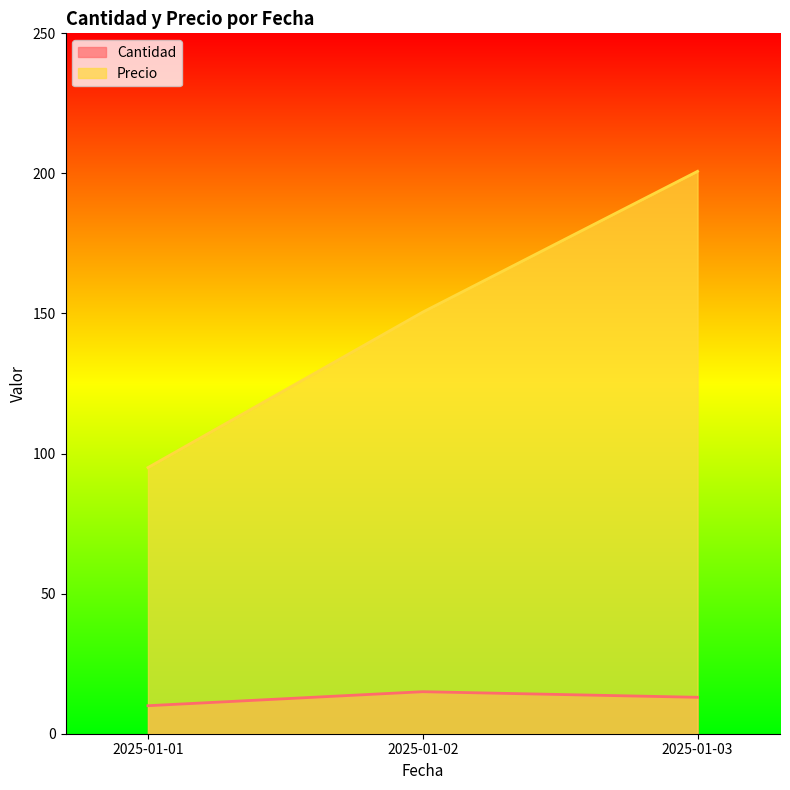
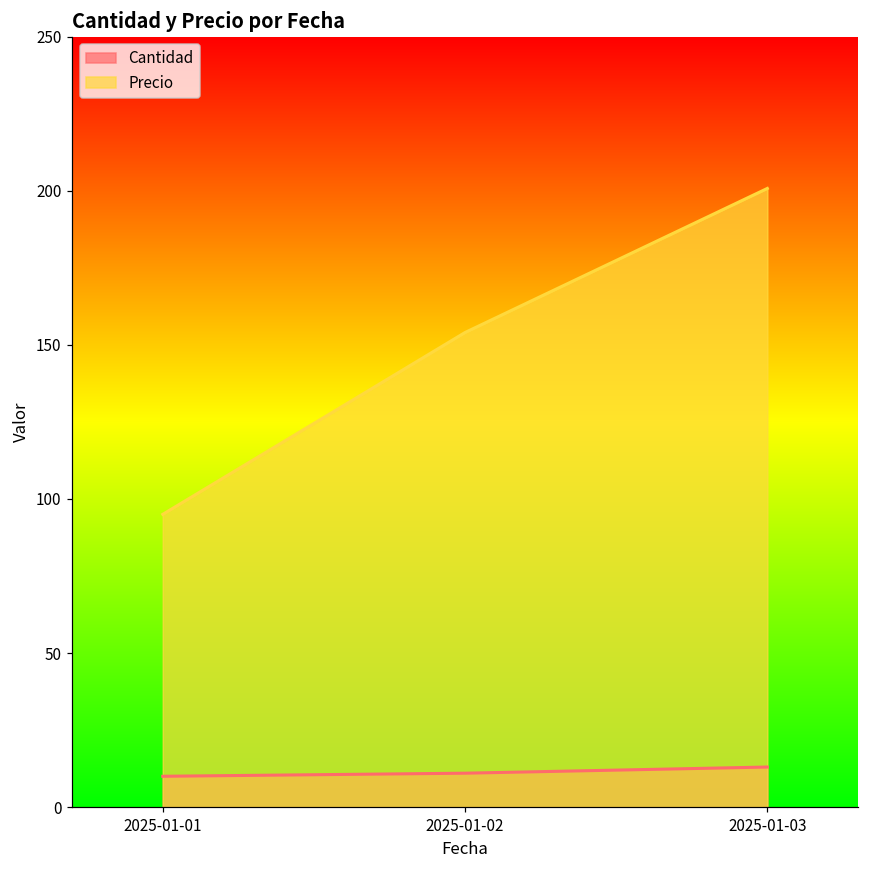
Cantidad, 2025-01-02: 15 -> 11
Precio, 2025-01-02: 151 -> 154
